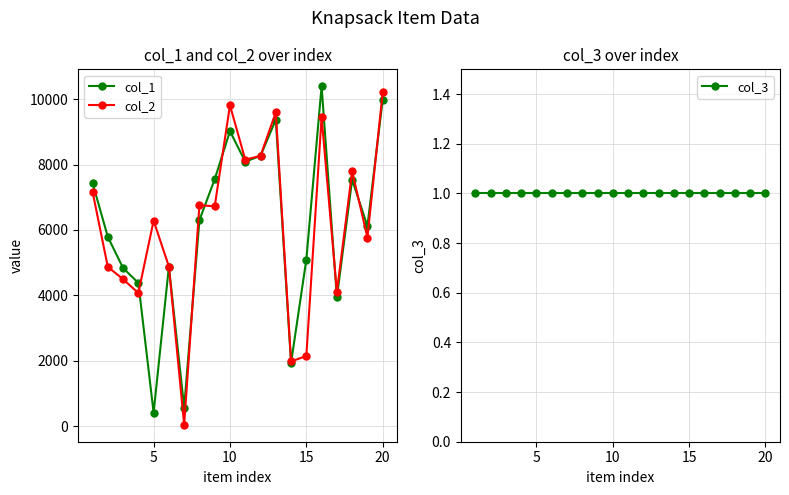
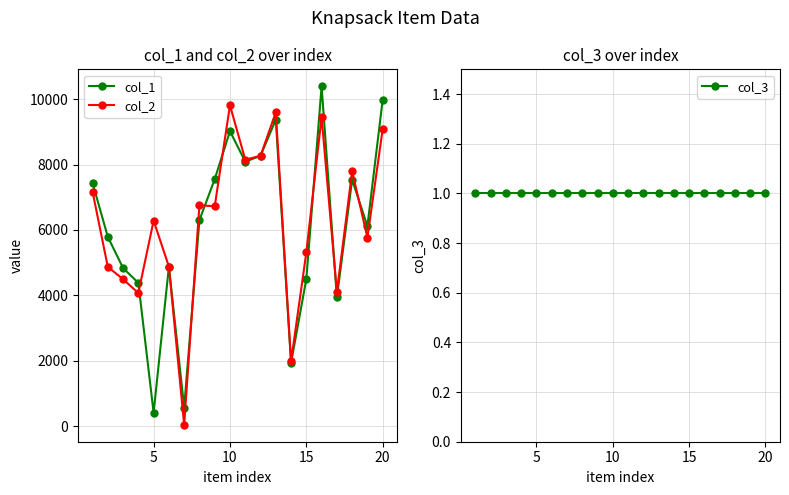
col_1 and col_2 over index, col_1, 15: 5100 -> 4500
col_1 and col_2 over index, col_2, 15: 2100 -> 5300
col_1 and col_2 over index, col_2, 20: 10200 -> 9100
